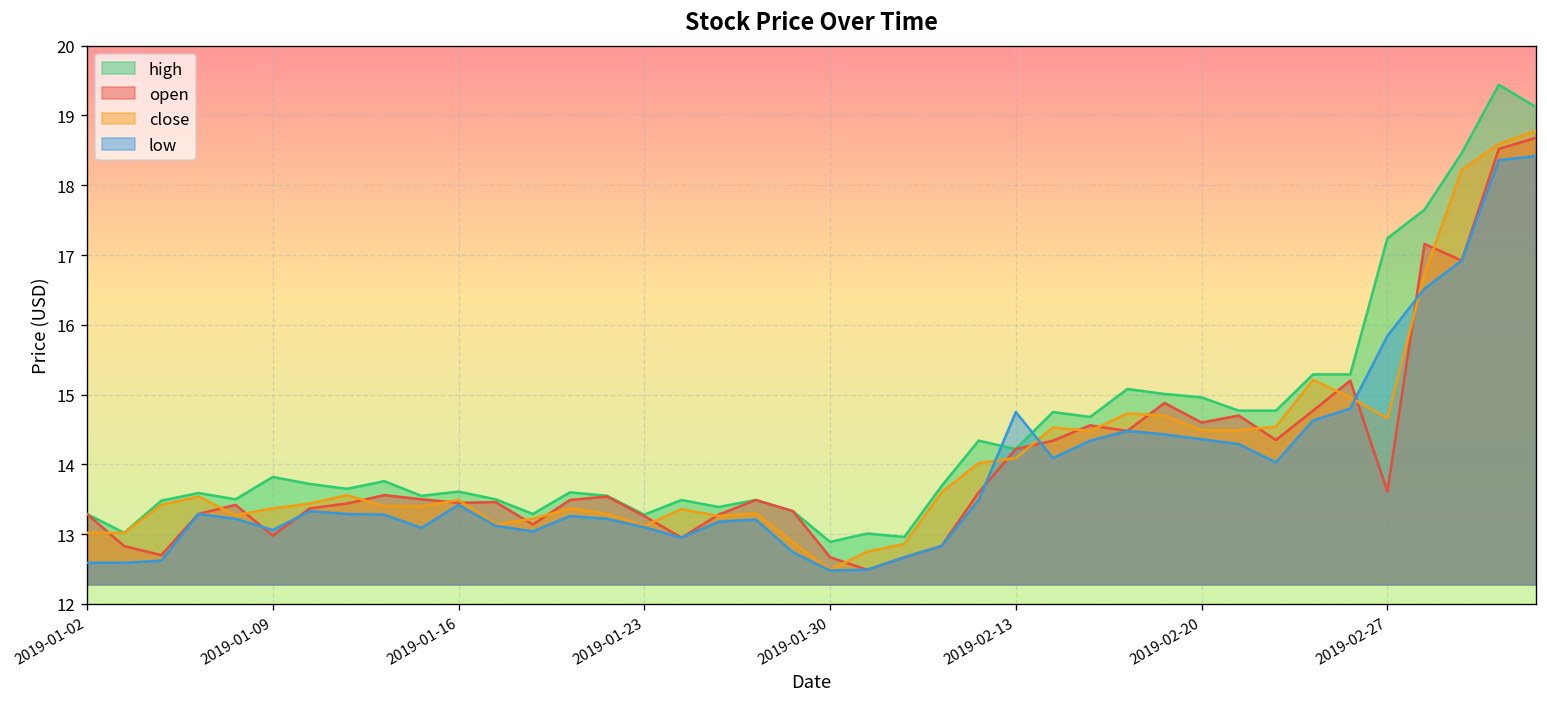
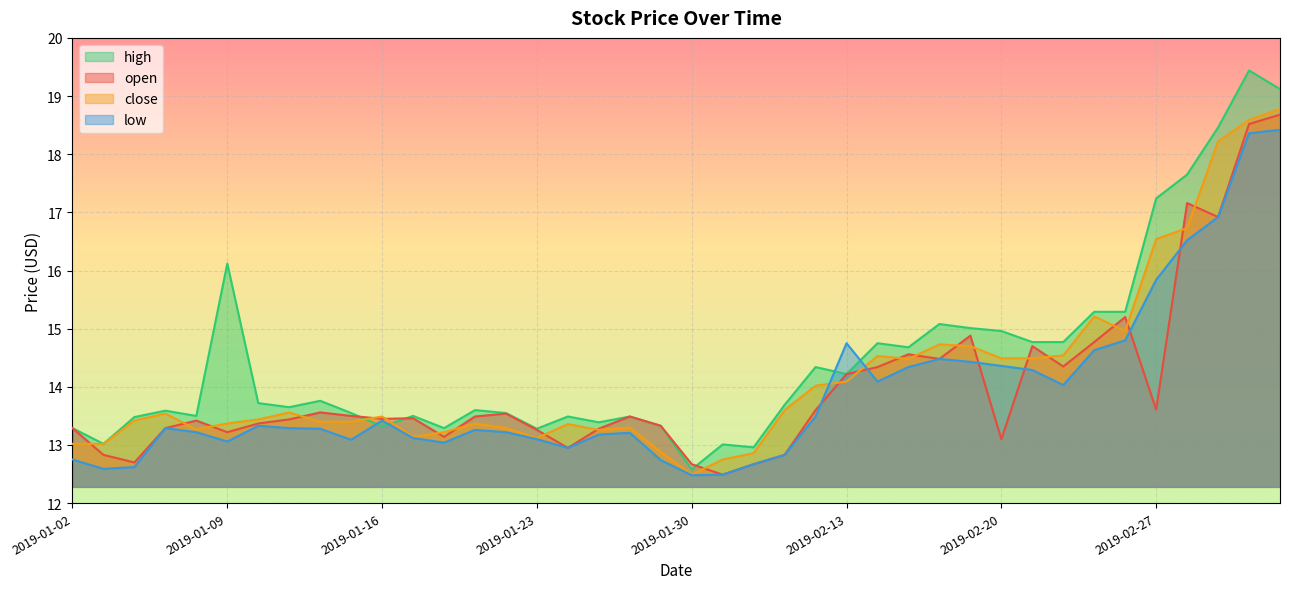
low, 2019-01-02: 12.6 -> 12.8
high, 2019-01-09: 13.8 -> 16.1
open, 2019-01-09: 13.0 -> 13.2
high, 2019-01-16: 13.6 -> 13.3
high, 2019-01-30: 12.9 -> 12.6
open, 2019-02-20: 14.6 -> 13.1
close, 2019-02-27: 14.7 -> 16.5
